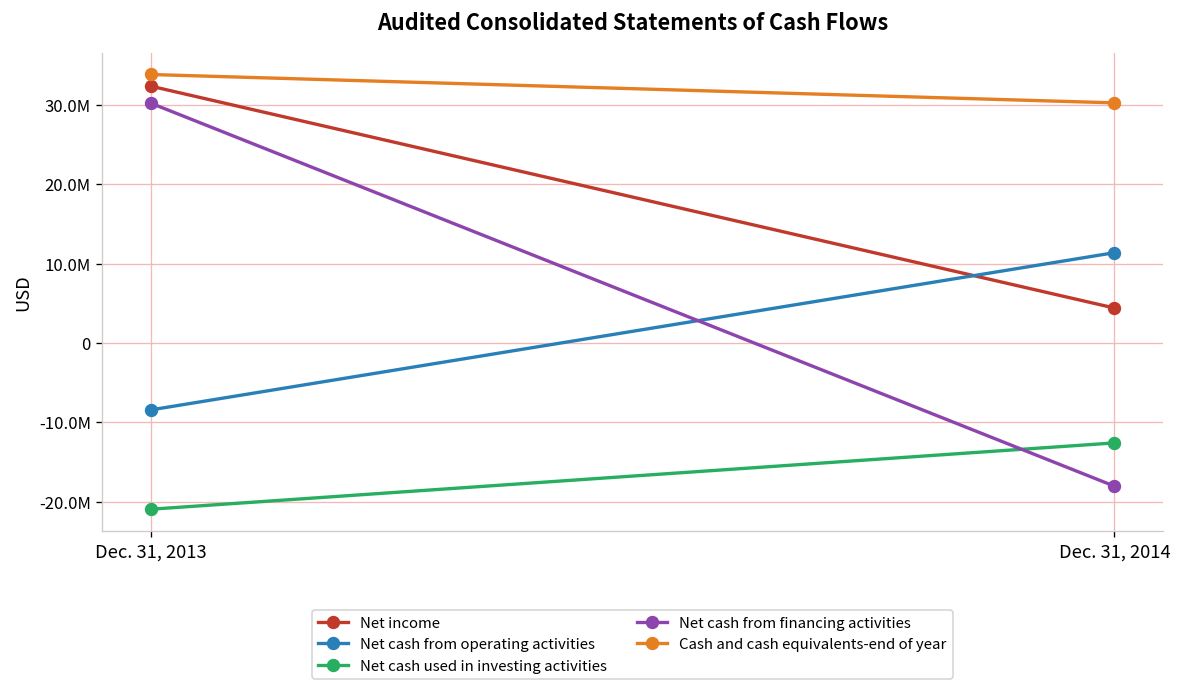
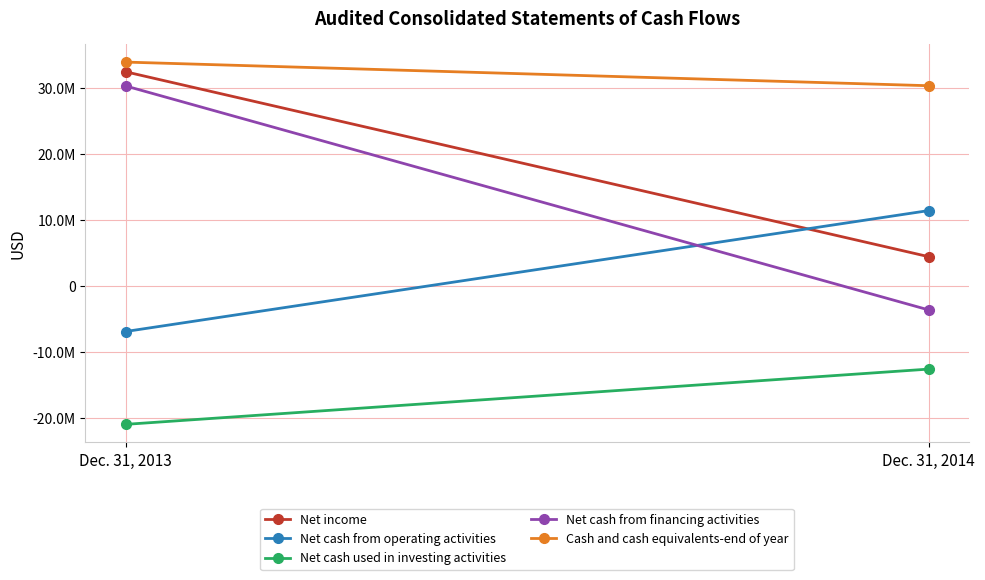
Net cash from operating activities, Dec. 31, 2013: -8000000 -> -7000000
Net cash from financing activities, Dec. 31, 2014: -18000000 -> -4000000
